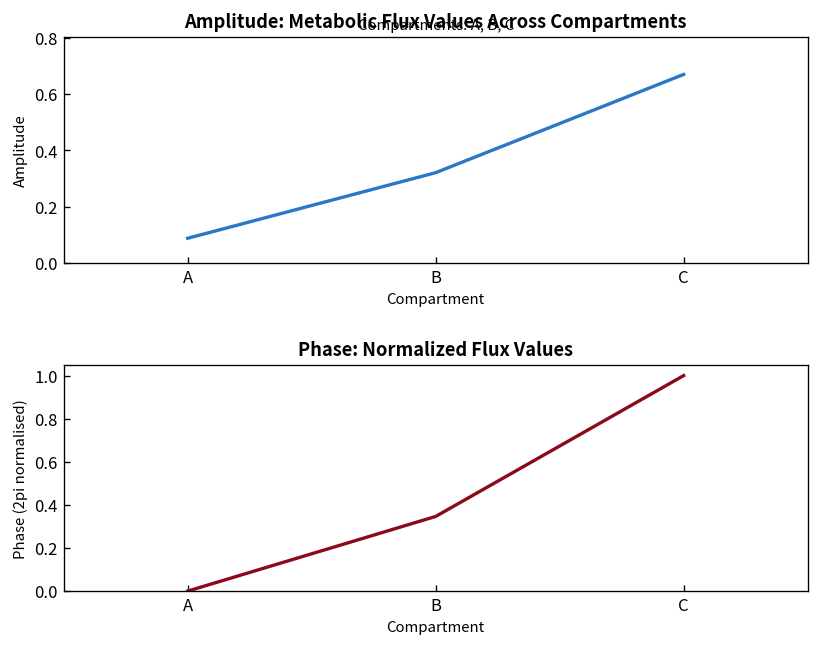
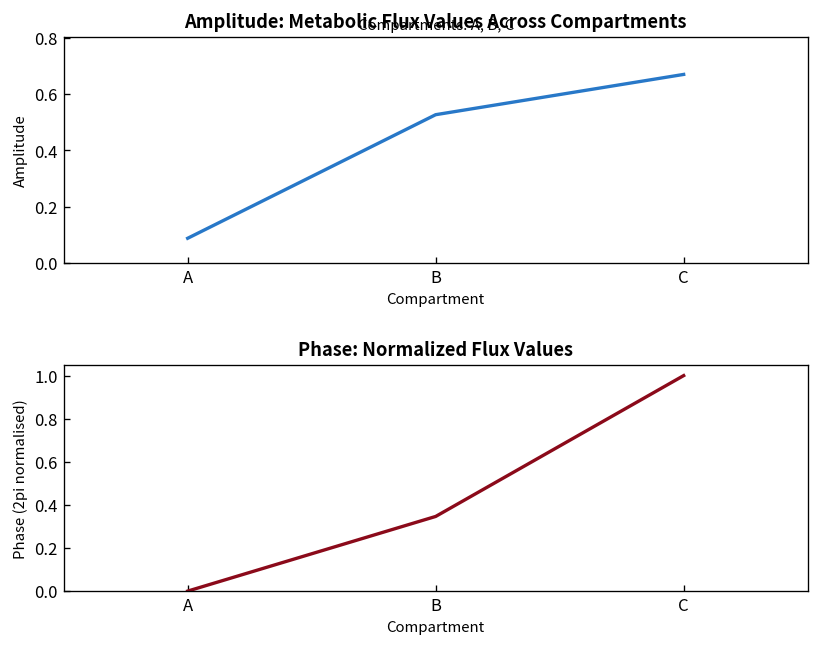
Amplitude: Metabolic Flux Values Across Compartments, B: 0.32 -> 0.53
